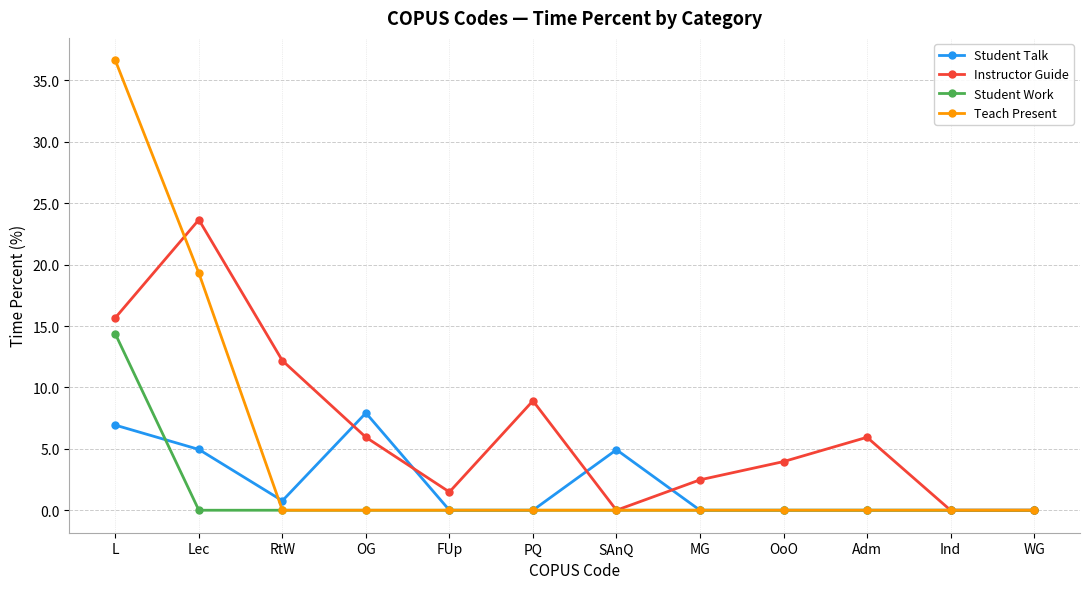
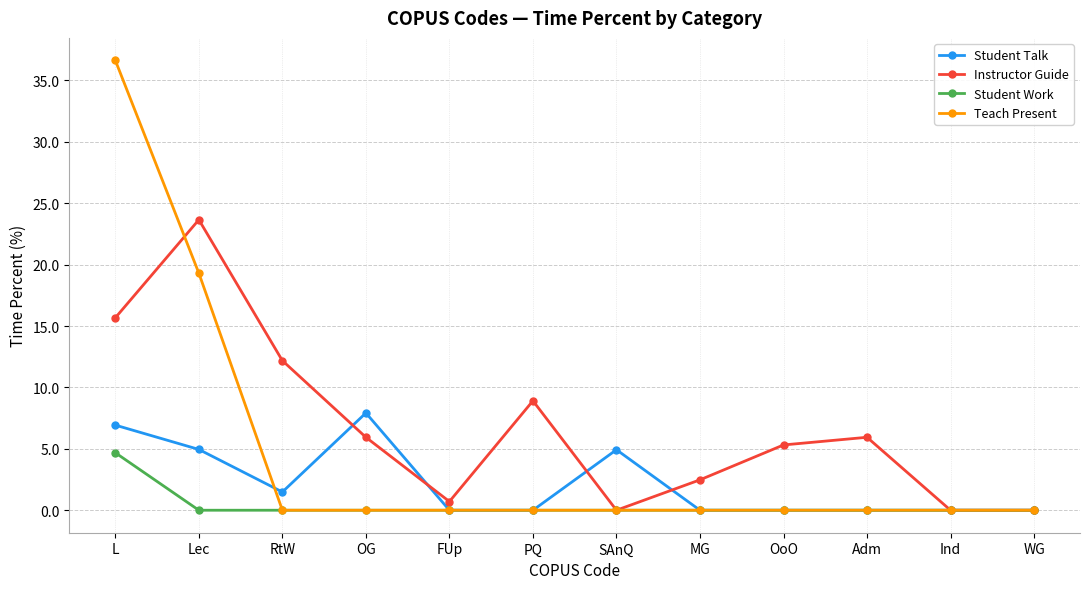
Student Work, L: 14.4 -> 4.7
Student Talk, RtW: 0.8 -> 1.5
Instructor Guide, FUp: 1.5 -> 0.7
Instructor Guide, OoO: 4.0 -> 5.3
